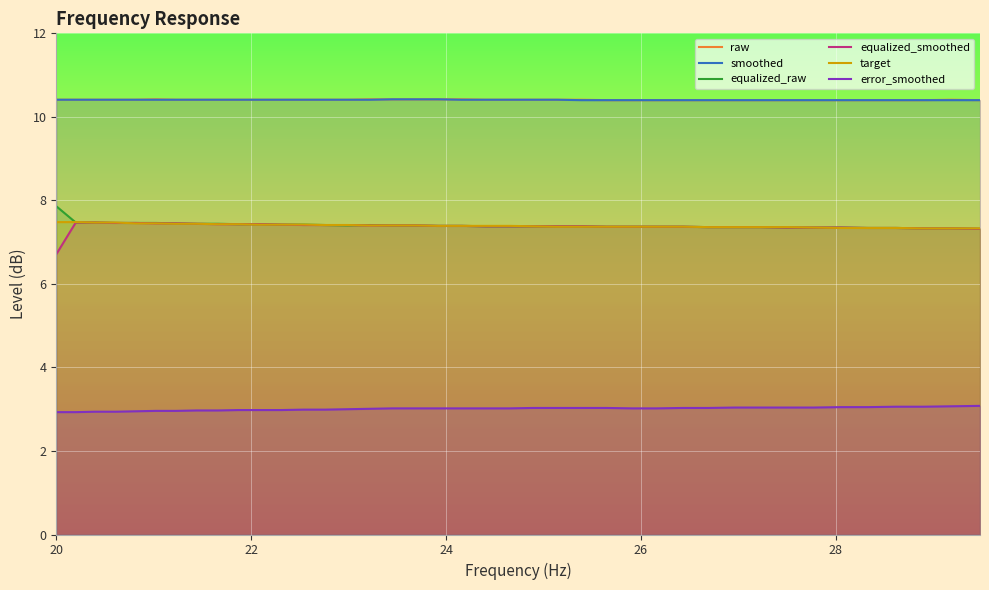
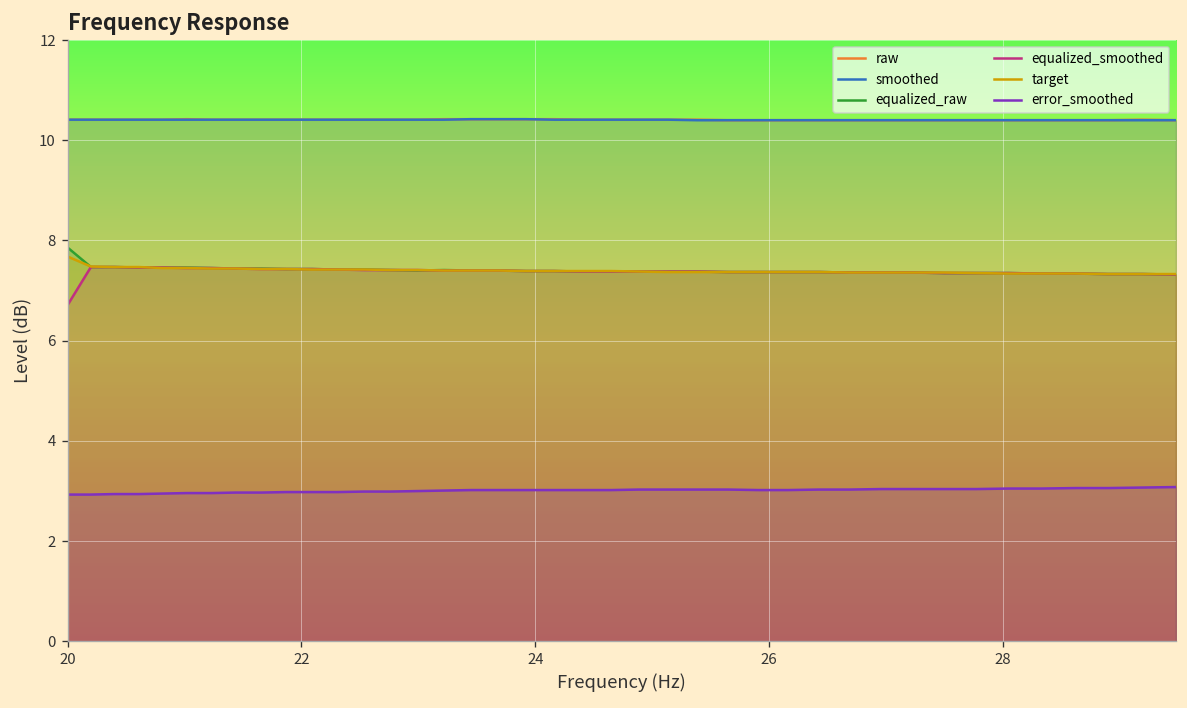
target, 20: 7.5 -> 7.7
